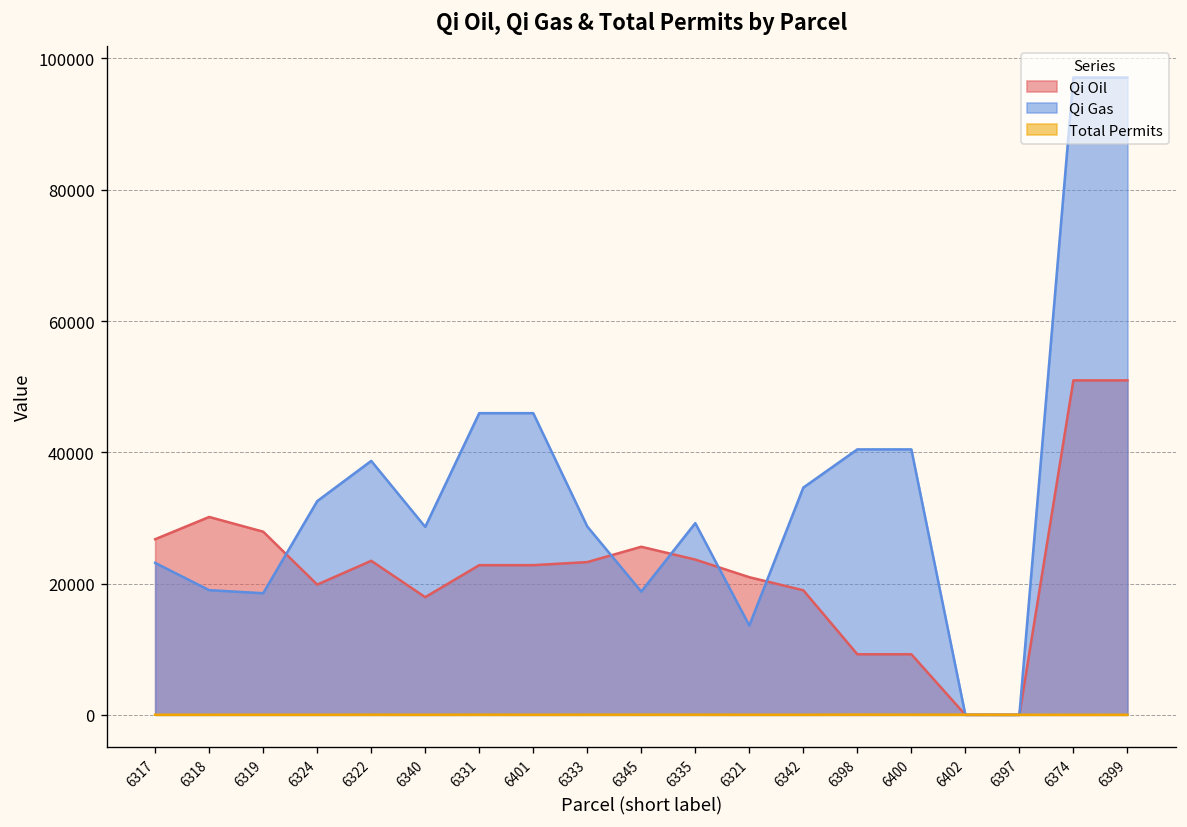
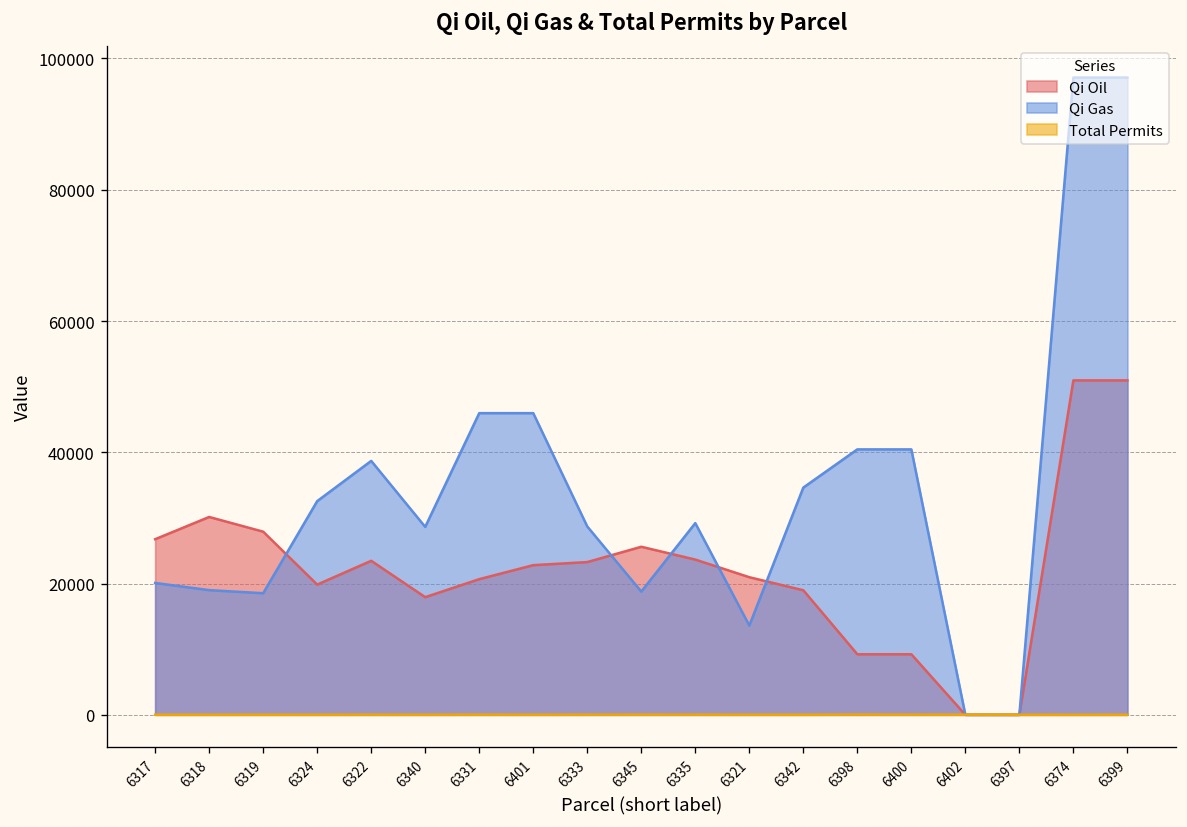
Qi Gas, 6317: 23000 -> 20000
Qi Oil, 6331: 23000 -> 21000
